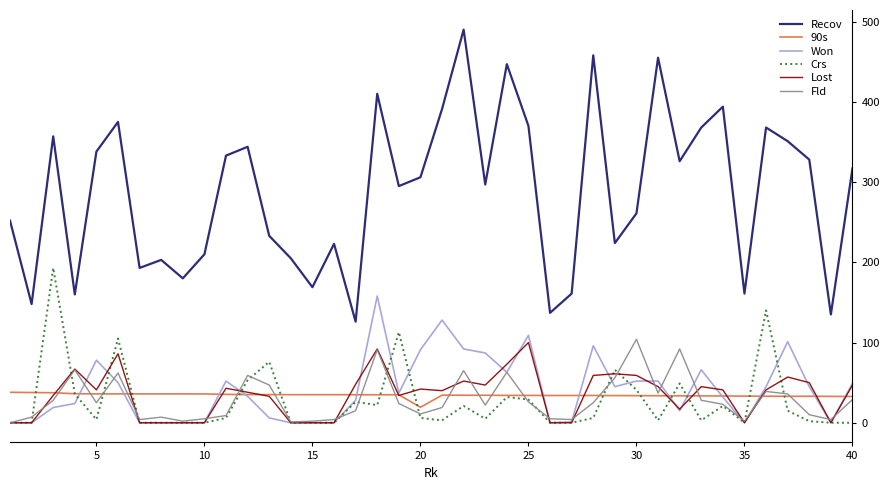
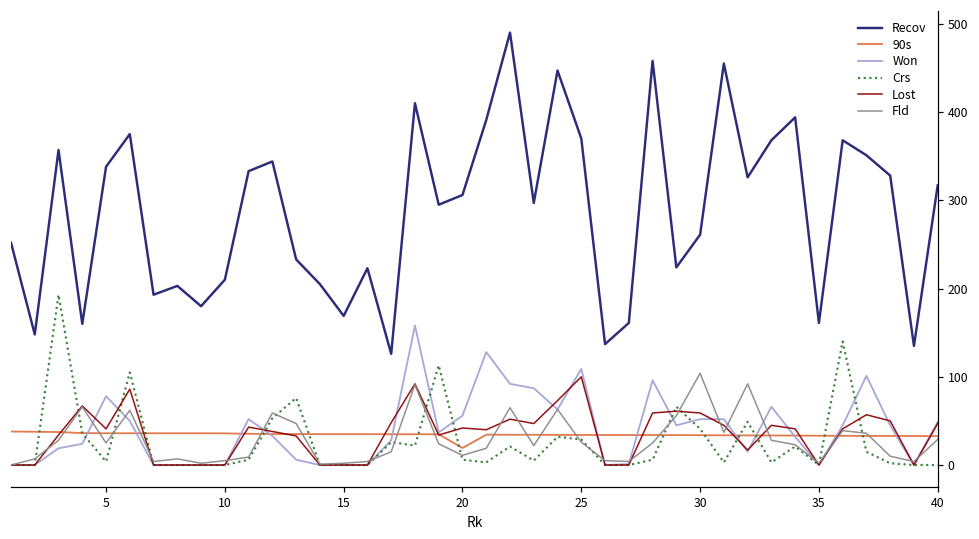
Won, 20: 90 -> 60
